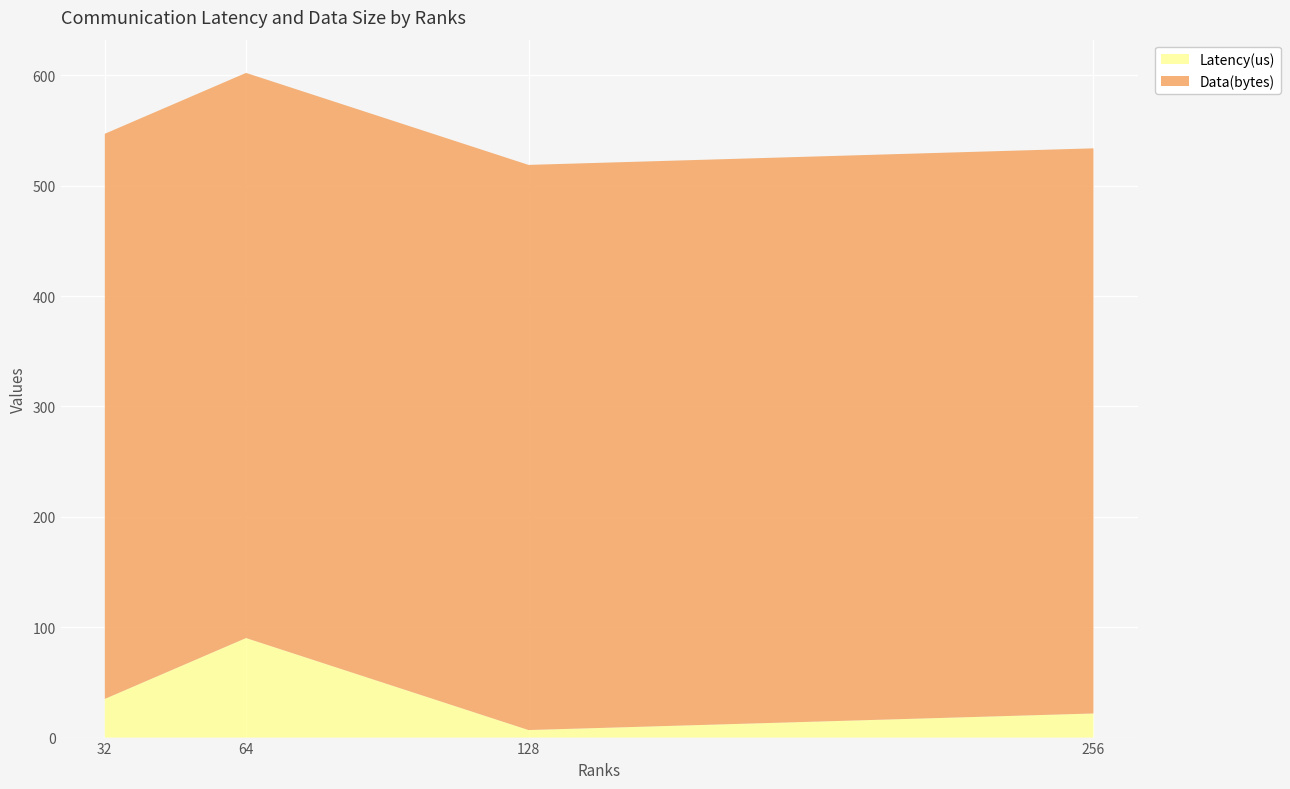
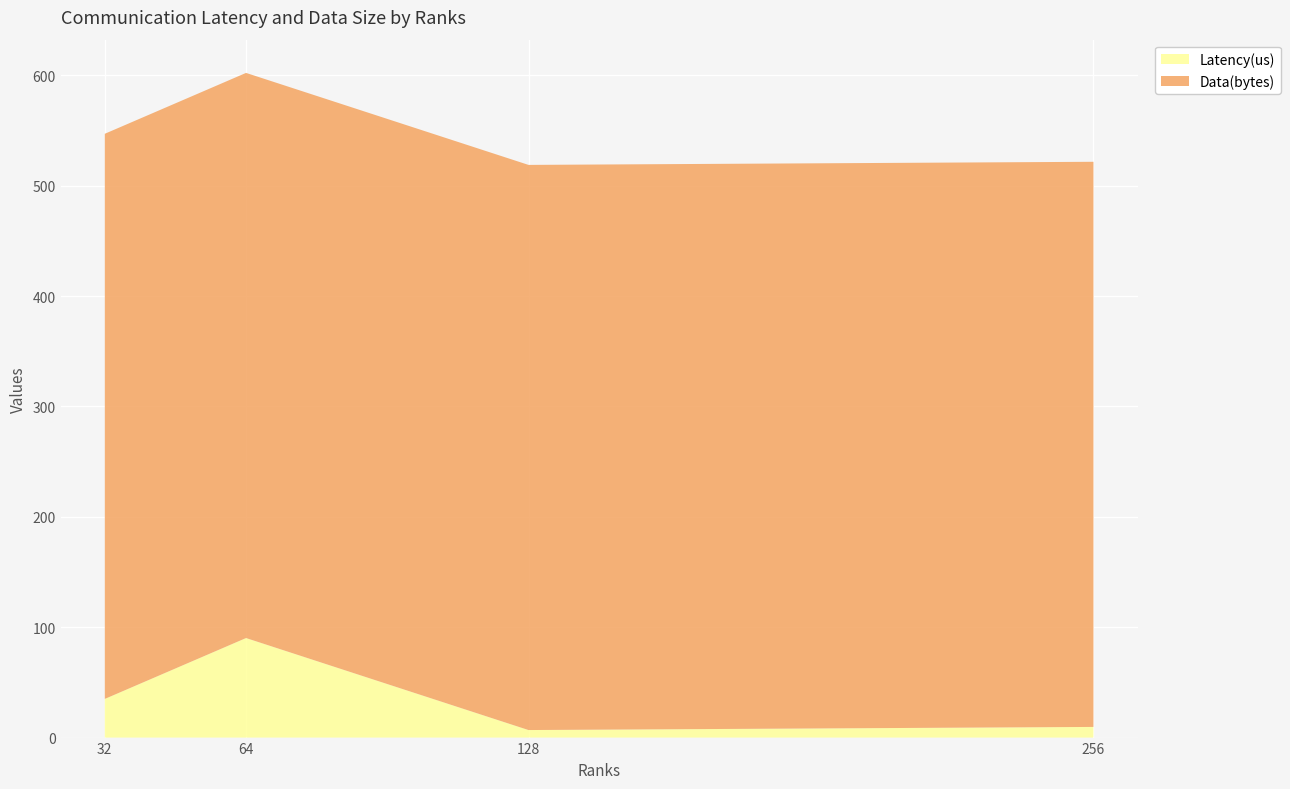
Latency(us), 256: 22 -> 10
